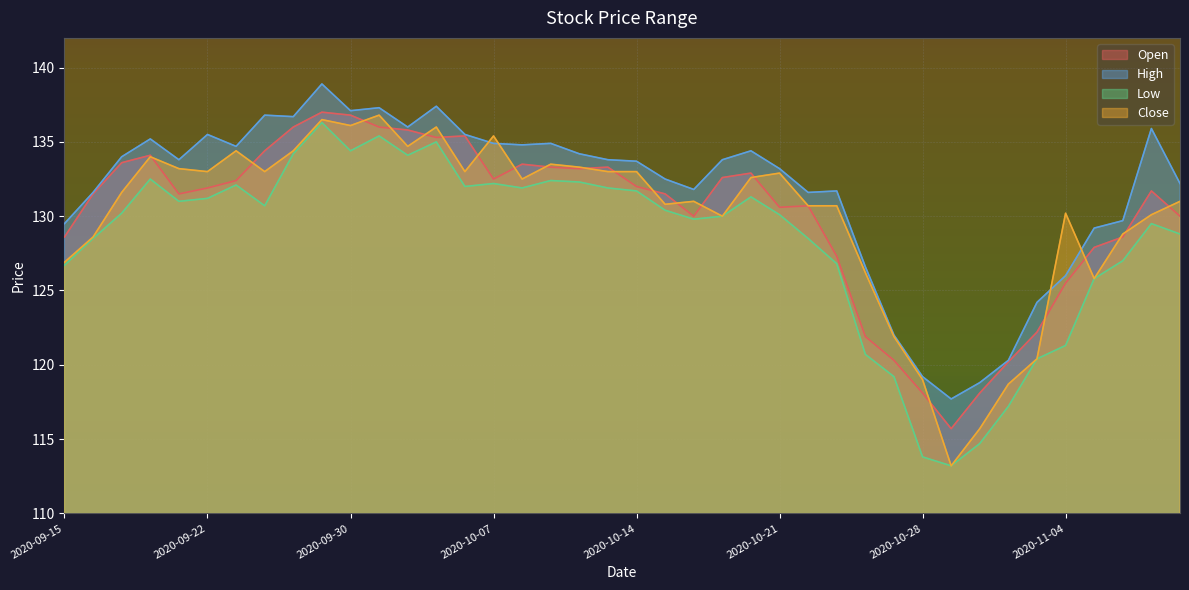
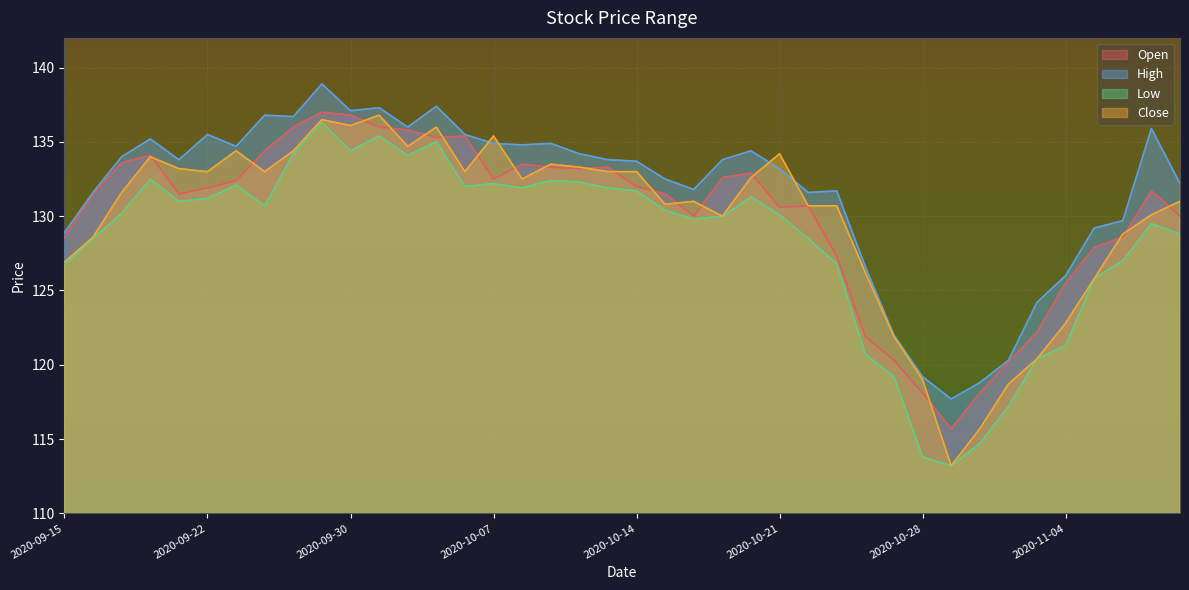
High, 2020-09-15: 129.5 -> 128.9
Close, 2020-10-21: 132.9 -> 134.2
Close, 2020-11-04: 130.2 -> 122.8
